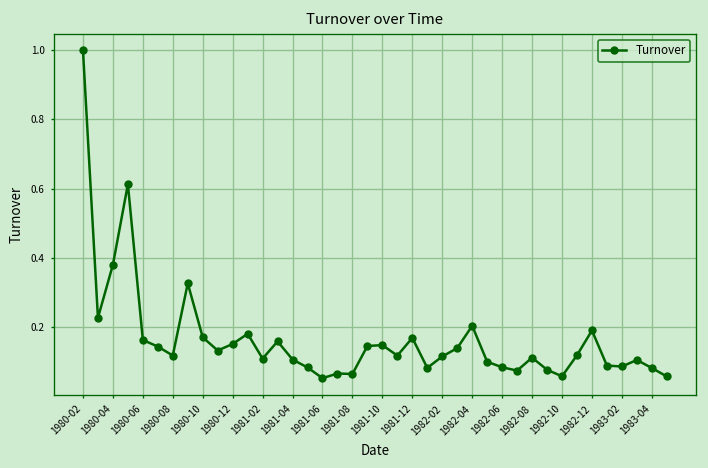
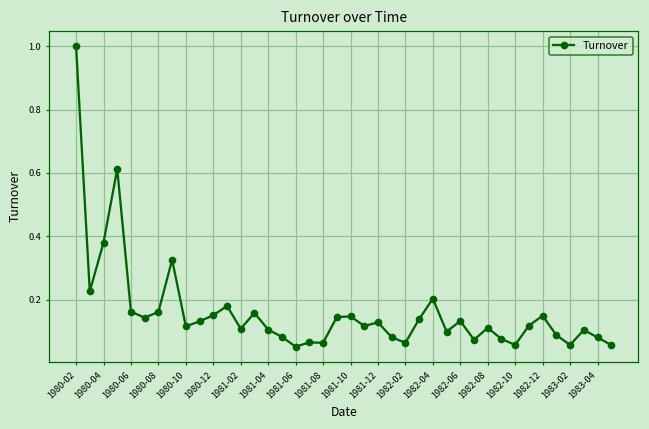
1980-08: 0.12 -> 0.16
1980-10: 0.17 -> 0.12
1981-12: 0.17 -> 0.13
1982-02: 0.11 -> 0.06
1982-06: 0.08 -> 0.13
1982-12: 0.19 -> 0.15
1983-02: 0.09 -> 0.06
